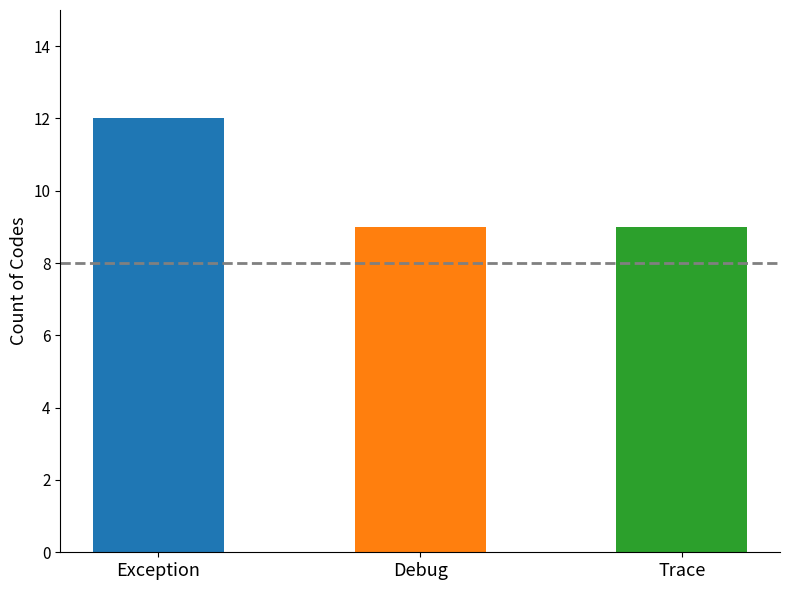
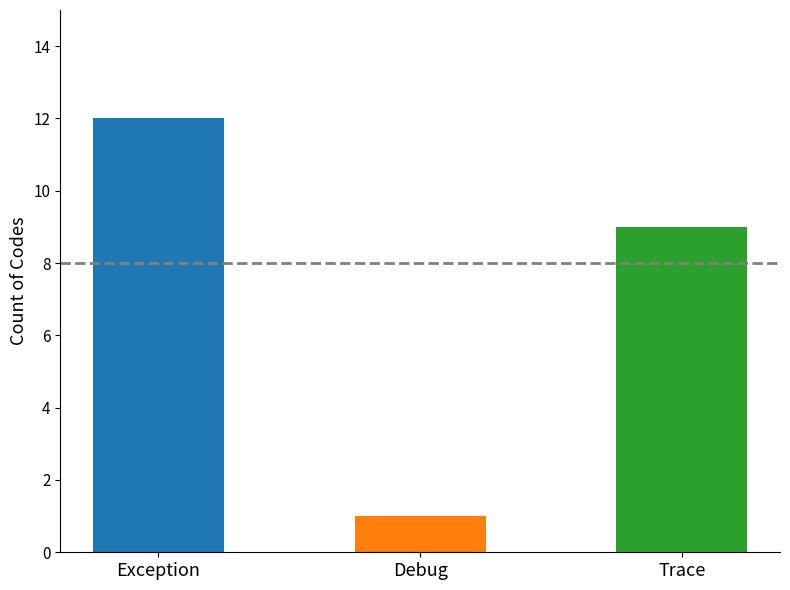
Debug: 9 -> 1
